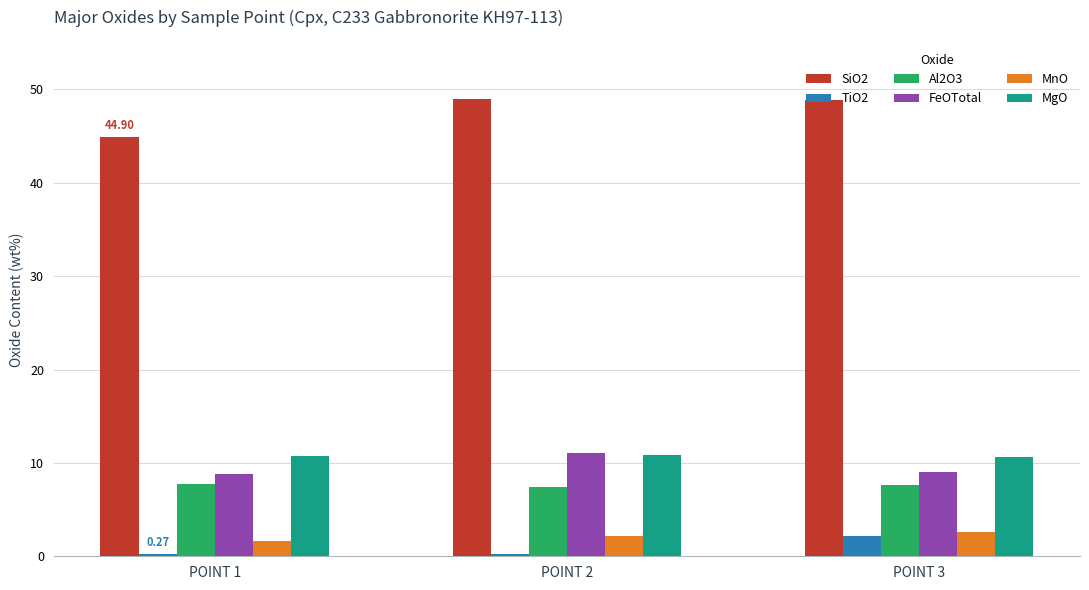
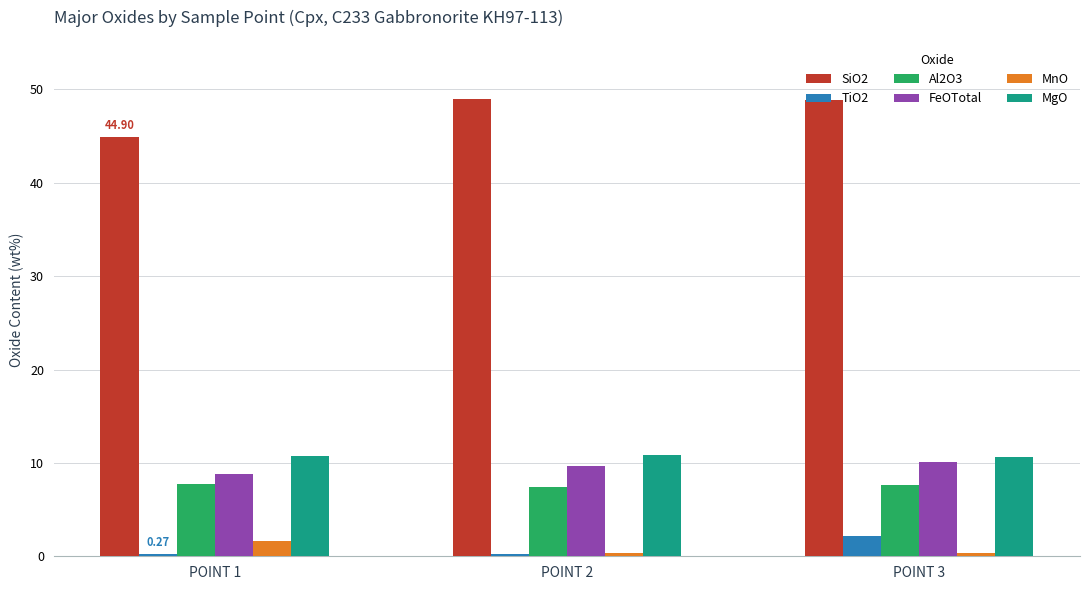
FeOTotal, POINT 2: 11 -> 10
MnO, POINT 2: 2 -> 0
FeOTotal, POINT 3: 9 -> 10
MnO, POINT 3: 3 -> 0
